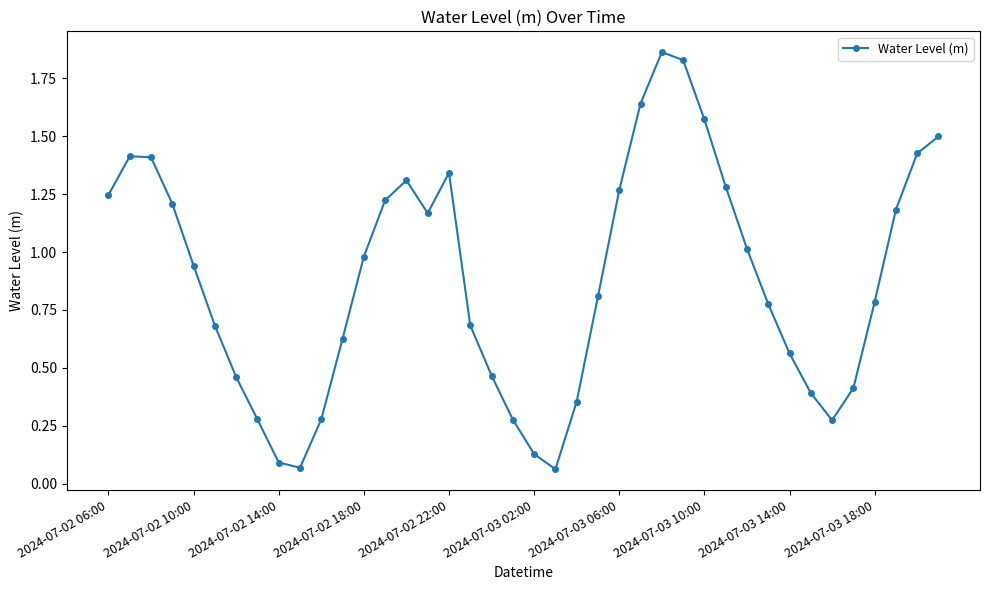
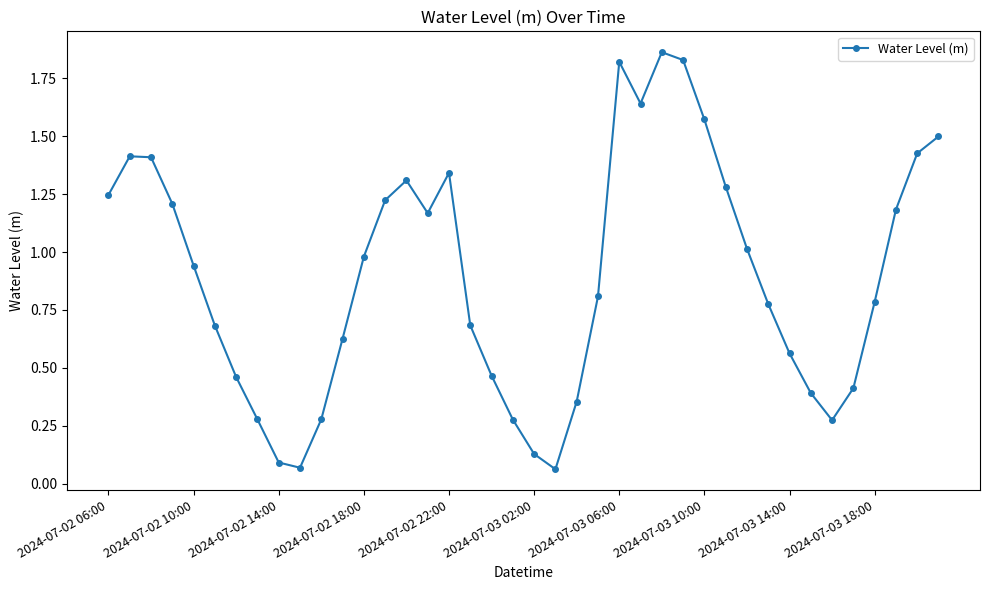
2024-07-03 06:00: 1.27 -> 1.82
